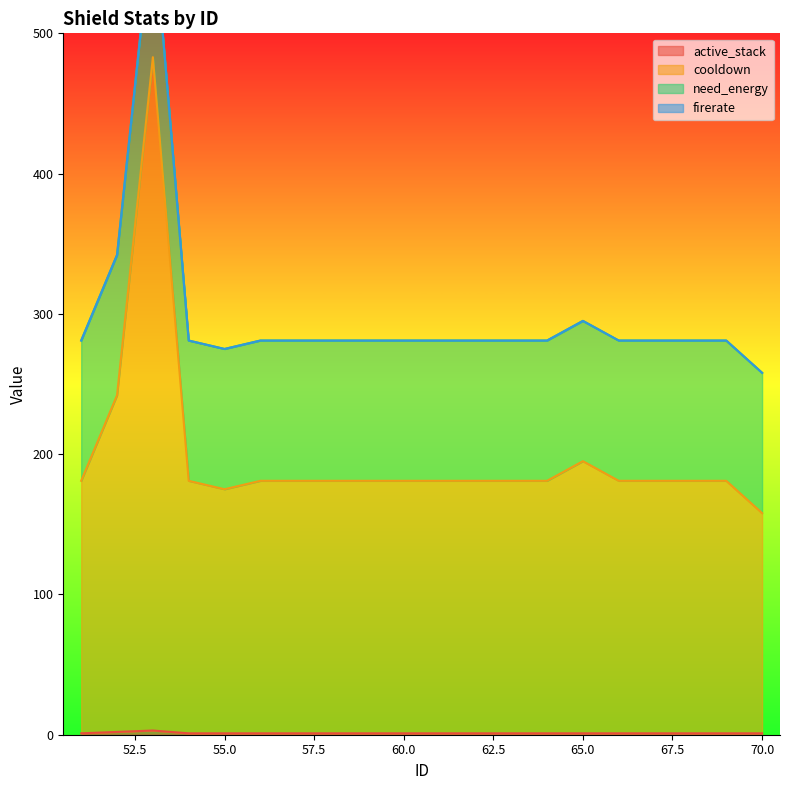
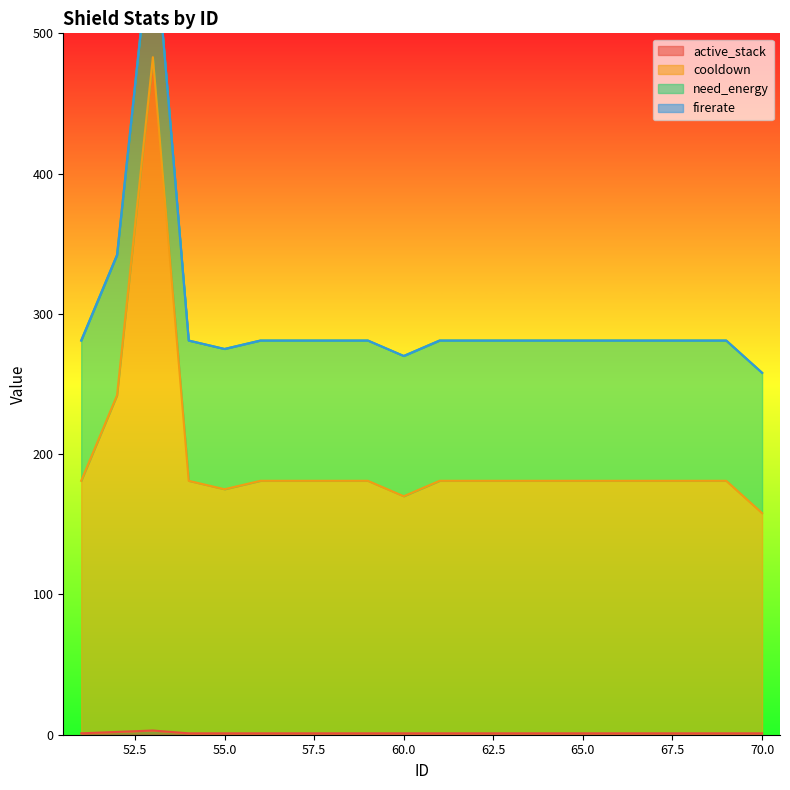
cooldown, 60.0: 180 -> 169
cooldown, 65.0: 194 -> 180
